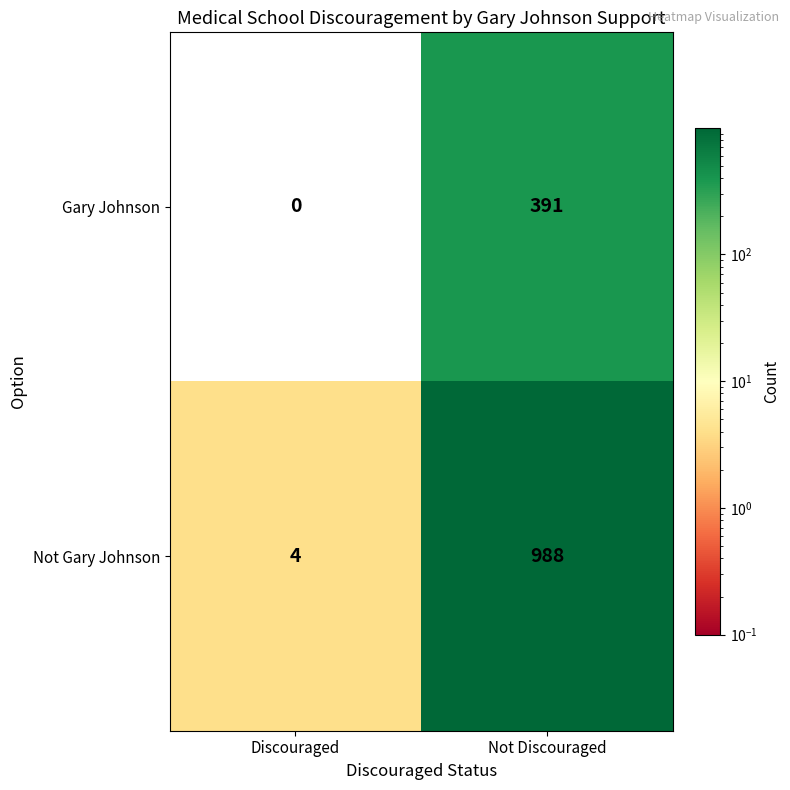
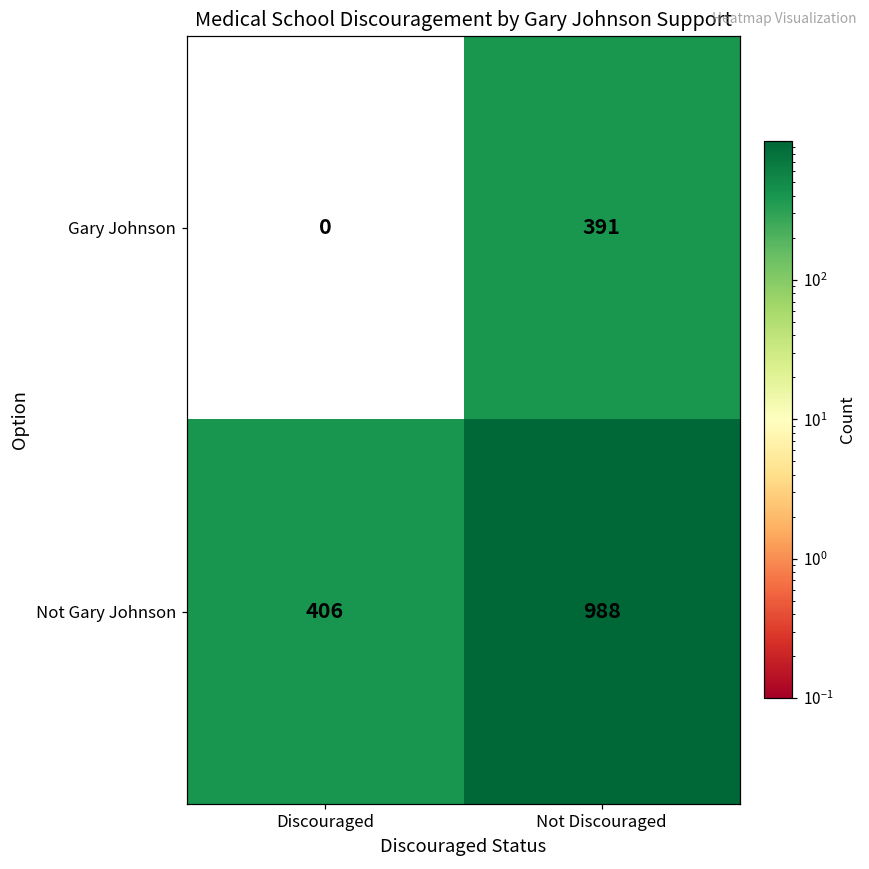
Not Gary Johnson, Discouraged: 4 -> 406
